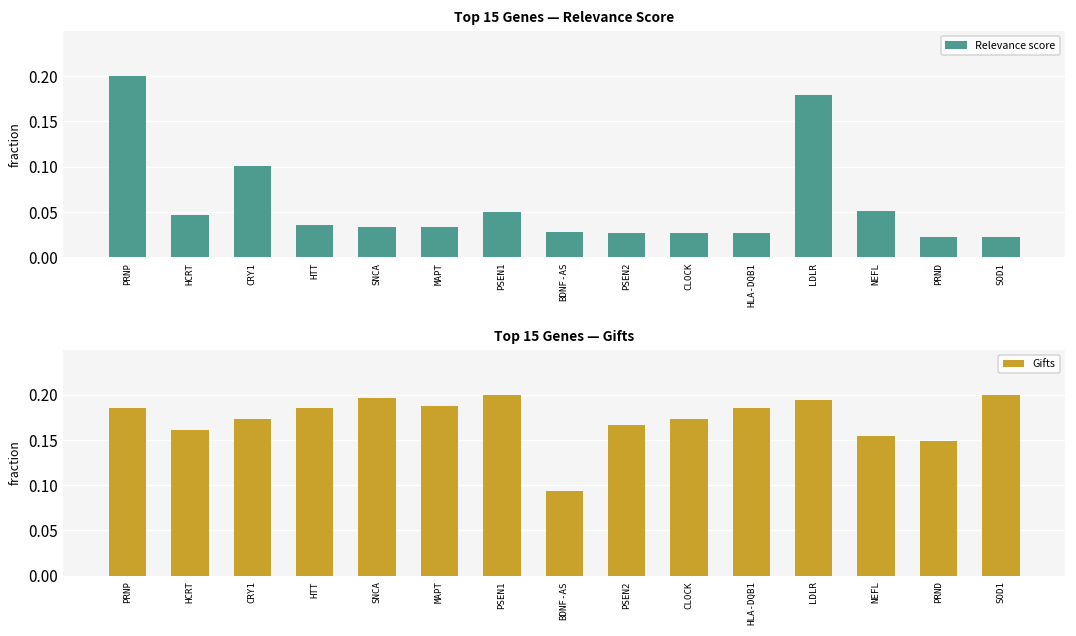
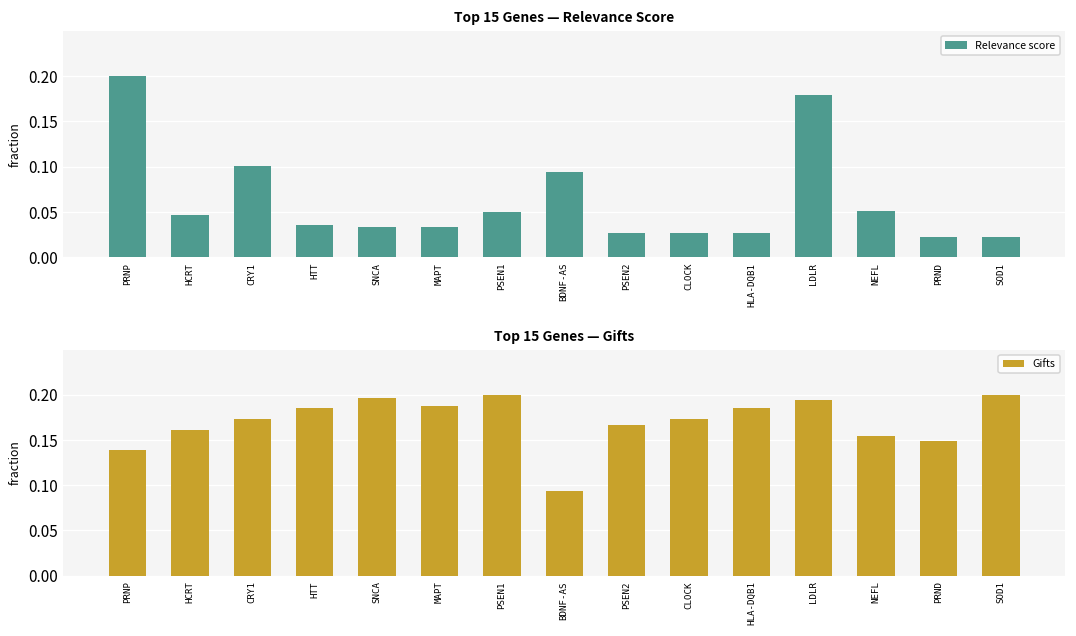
Top 15 Genes — Relevance Score, BDNF-AS: 0.03 -> 0.09
Top 15 Genes — Gifts, PRNP: 0.18 -> 0.14
